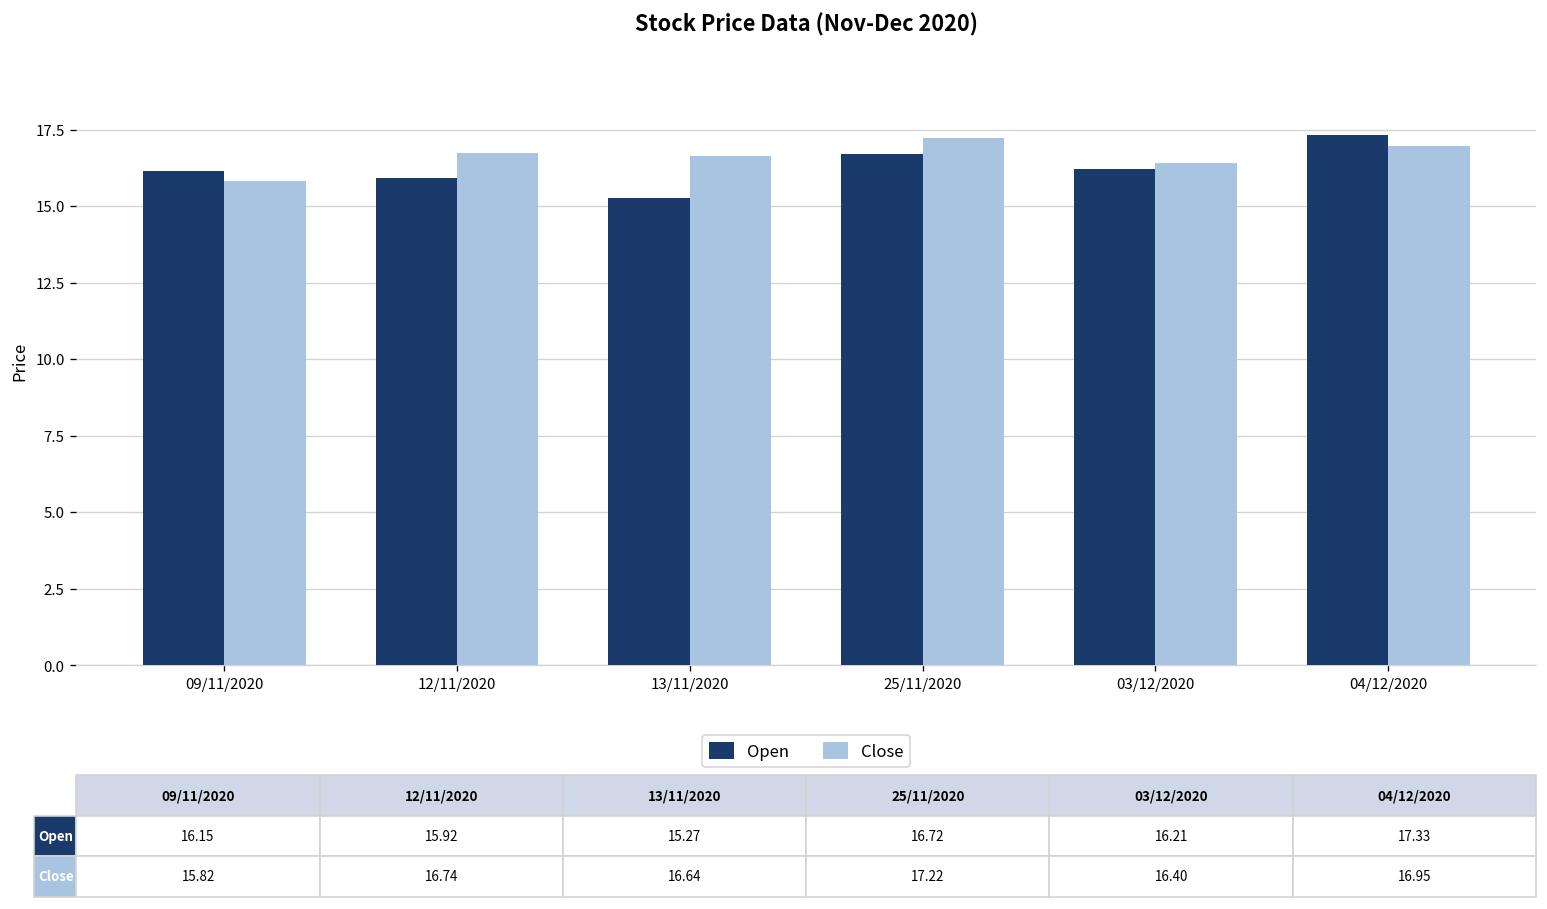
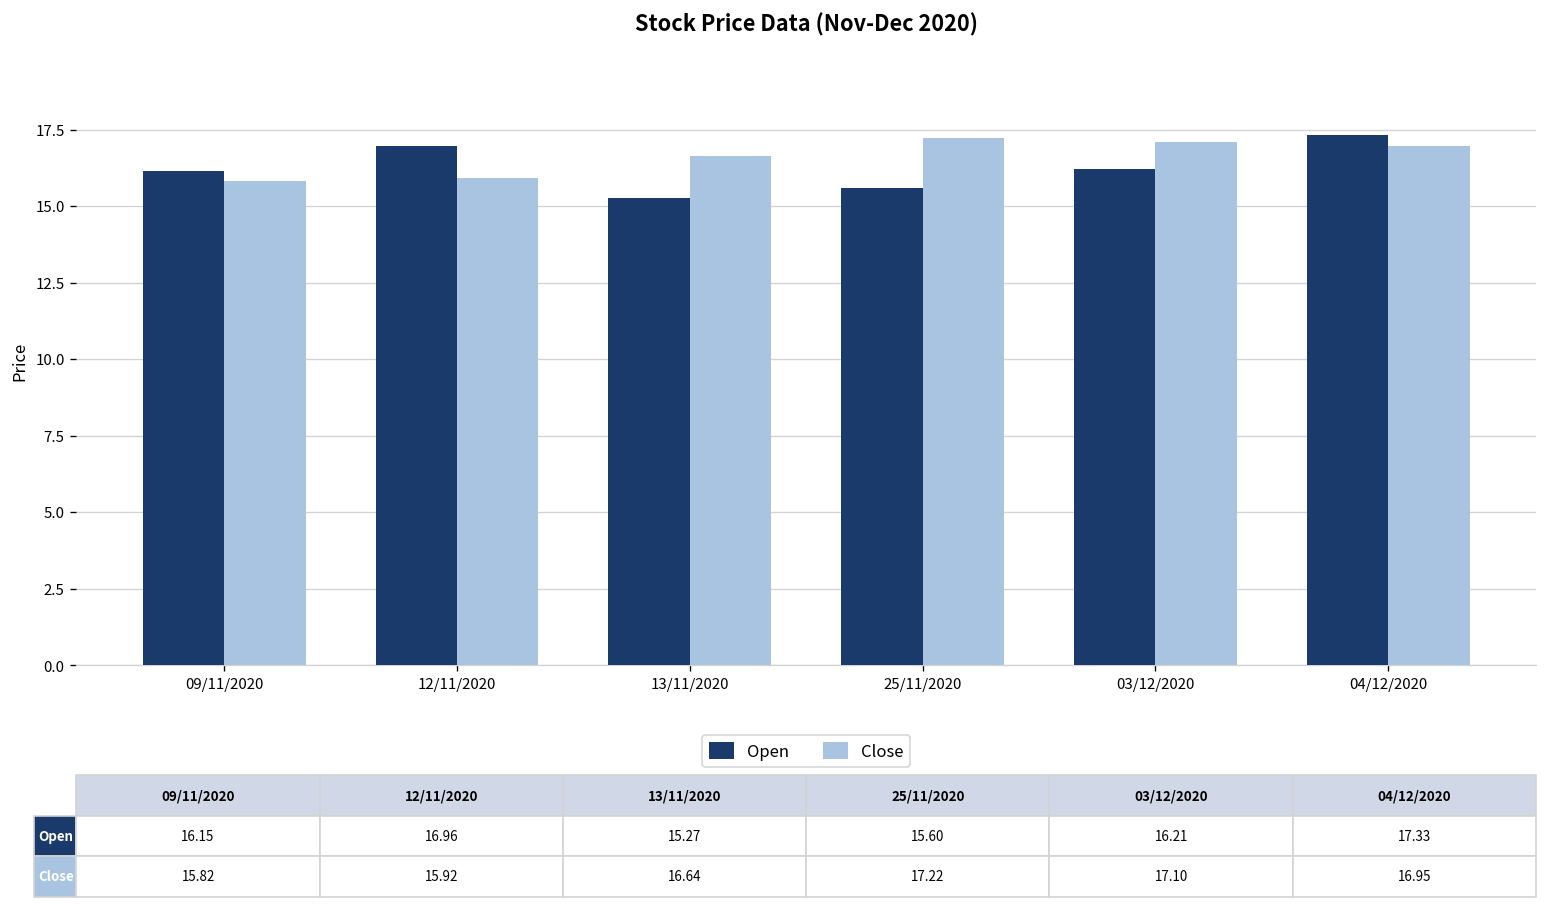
Open, 12/11/2020: 15.92 -> 16.96
Close, 12/11/2020: 16.74 -> 15.92
Open, 25/11/2020: 16.72 -> 15.60
Close, 03/12/2020: 16.40 -> 17.10
